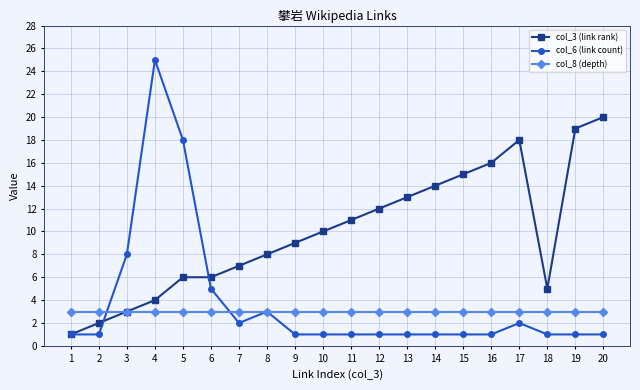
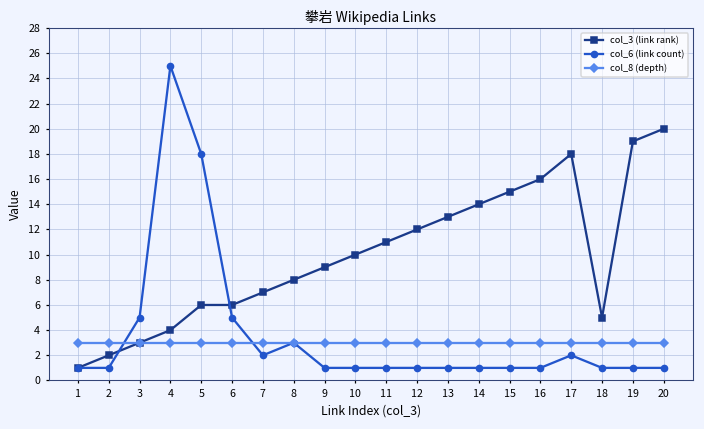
col_6 (link count), 3: 8 -> 5
